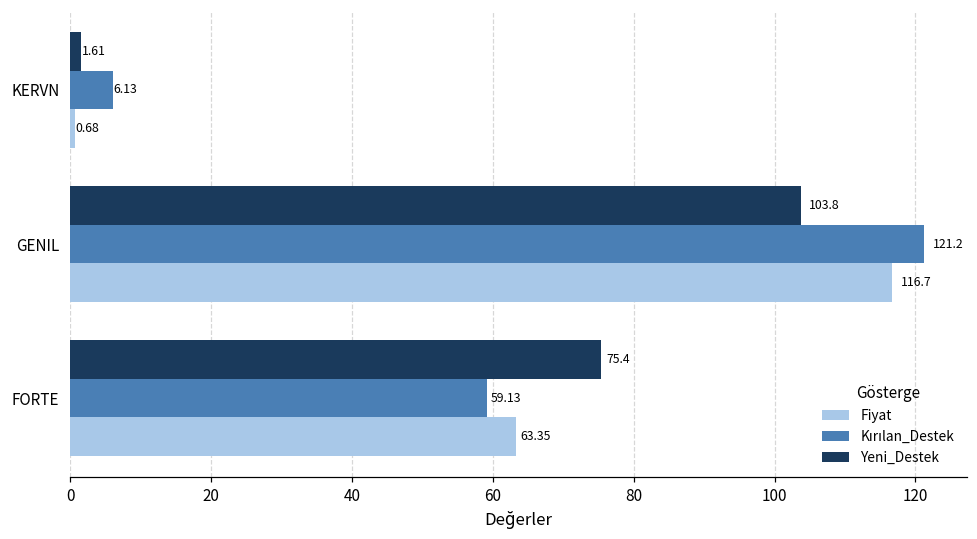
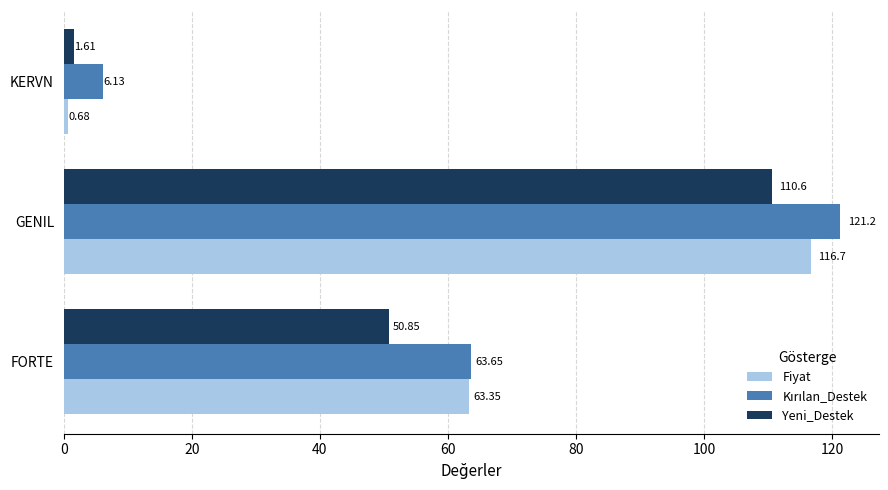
Yeni_Destek, GENIL: 103.8 -> 110.6
Yeni_Destek, FORTE: 75.4 -> 50.85
Kırılan_Destek, FORTE: 59.13 -> 63.65
